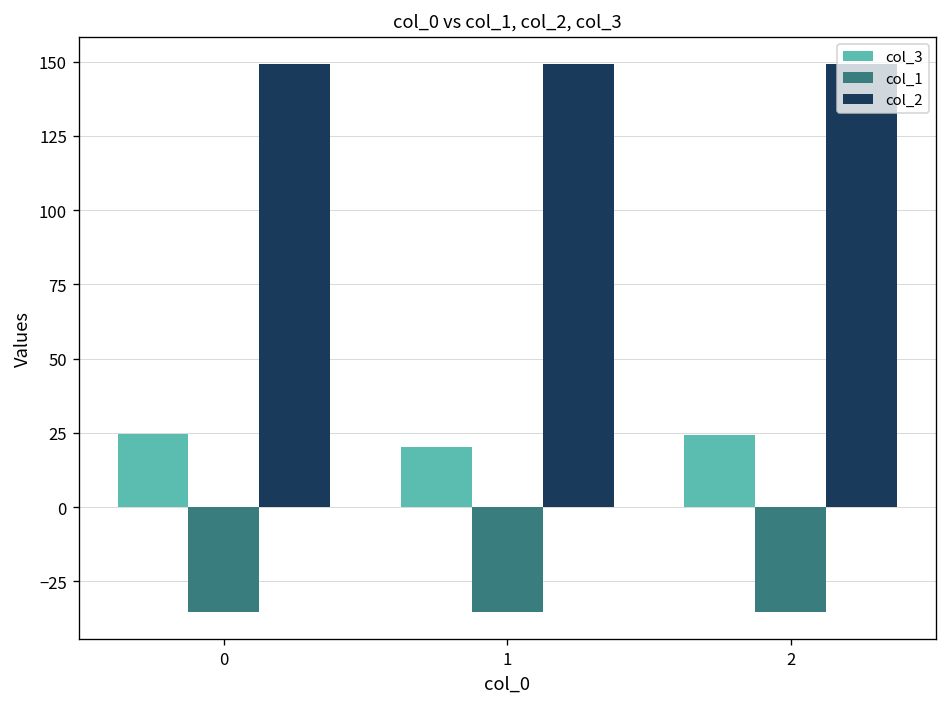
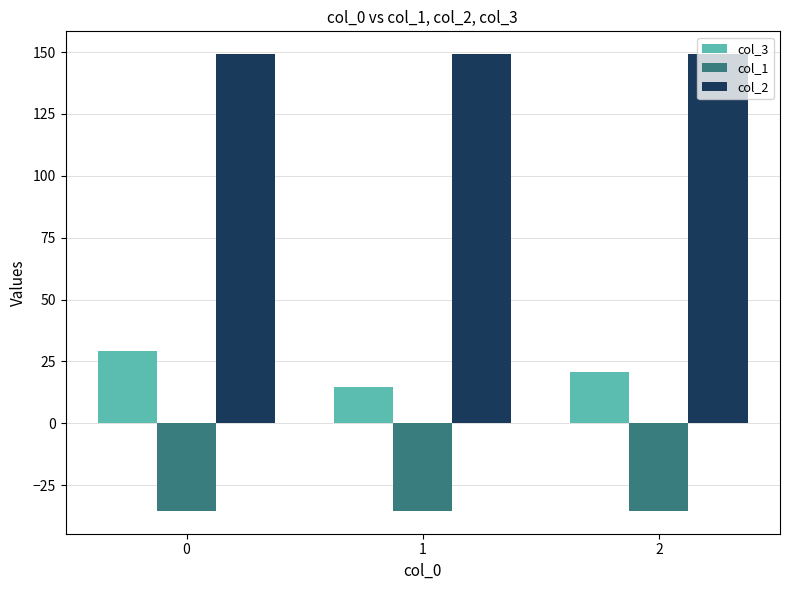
col_3, 0: 24 -> 29
col_3, 1: 20 -> 15
col_3, 2: 24 -> 21
